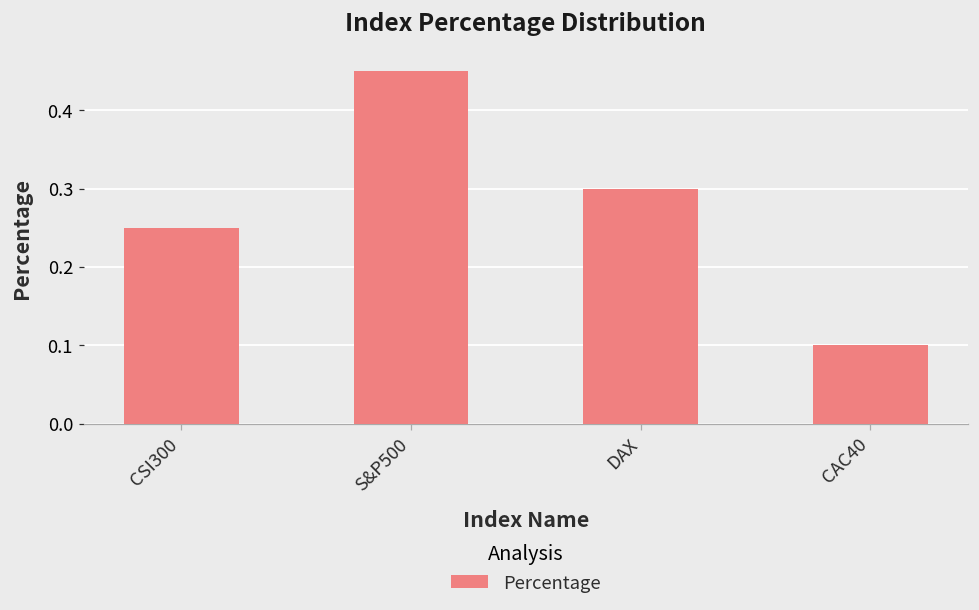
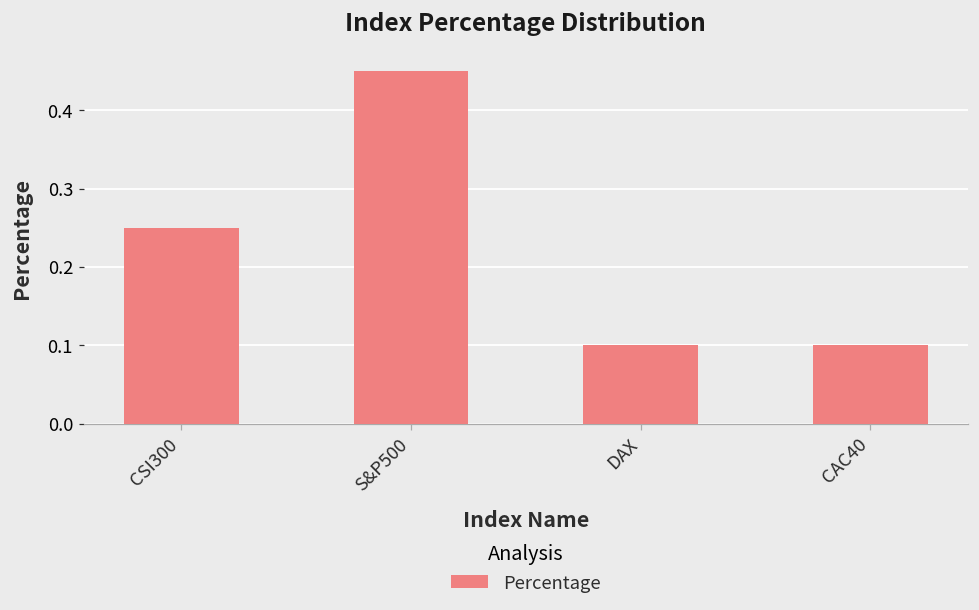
DAX: 0.3 -> 0.1
